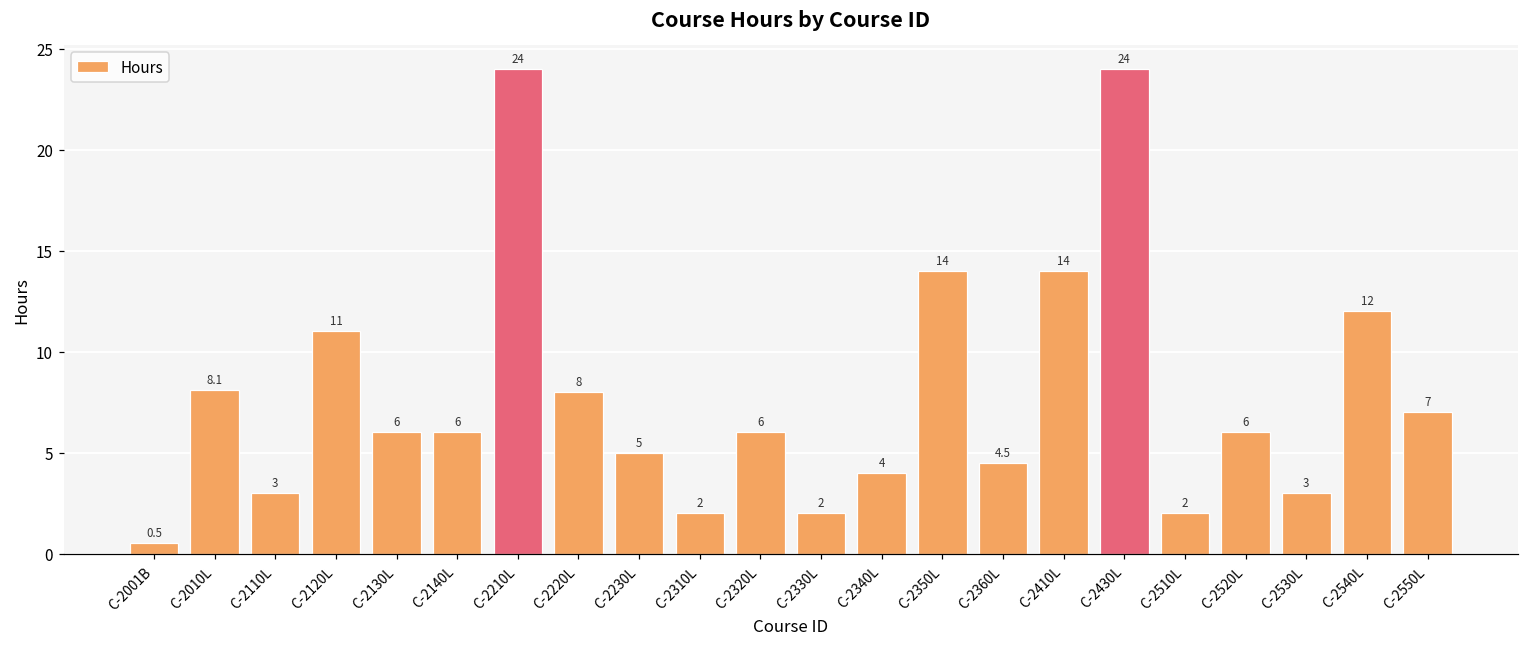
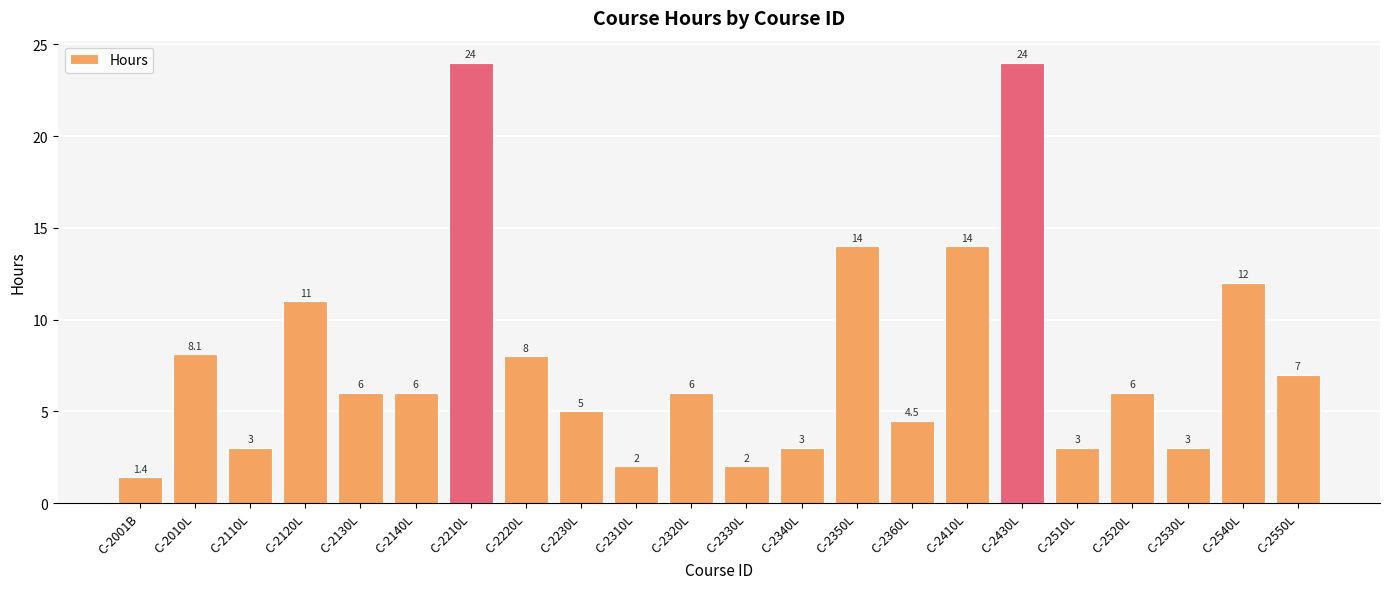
C-2001B: 0.5 -> 1.4
C-2340L: 4 -> 3
C-2510L: 2 -> 3
